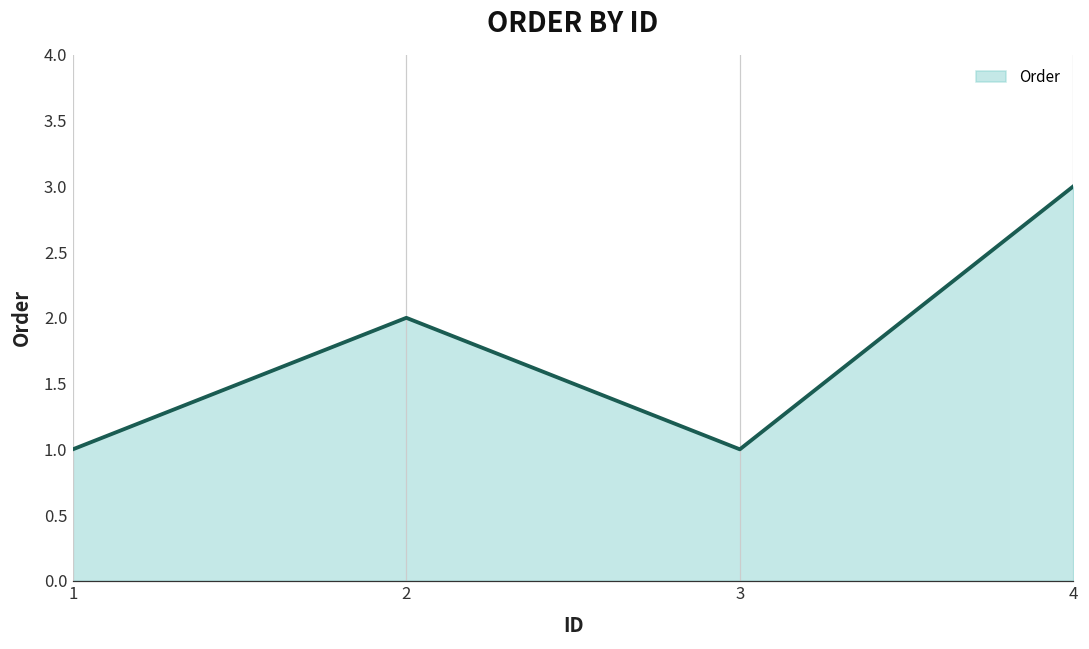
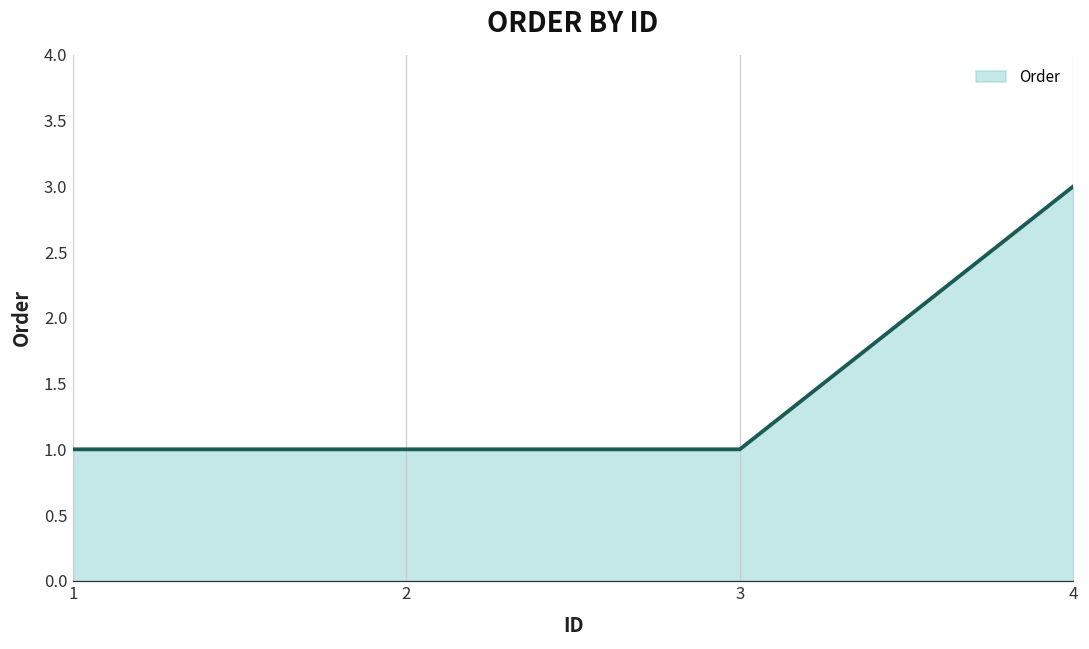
2: 2 -> 1
